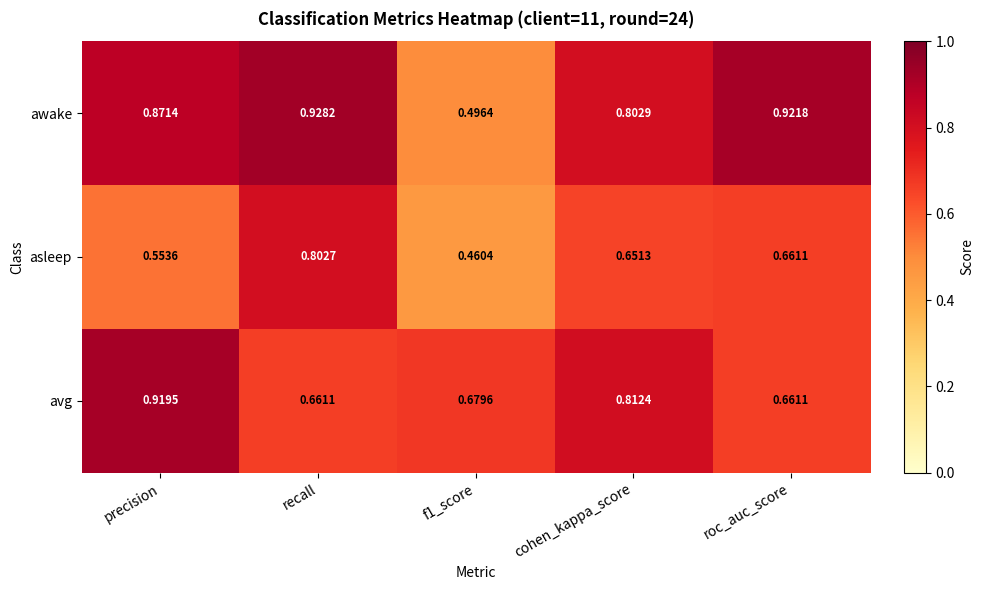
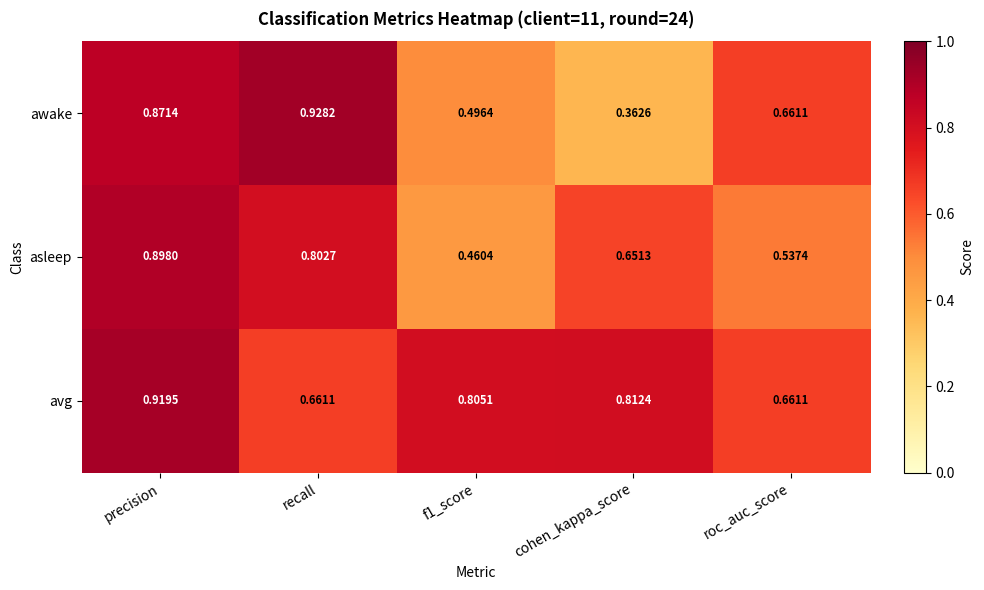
awake, cohen_kappa_score: 0.8029 -> 0.3626
awake, roc_auc_score: 0.9218 -> 0.6611
asleep, precision: 0.5536 -> 0.8980
asleep, roc_auc_score: 0.6611 -> 0.5374
avg, f1_score: 0.6796 -> 0.8051
